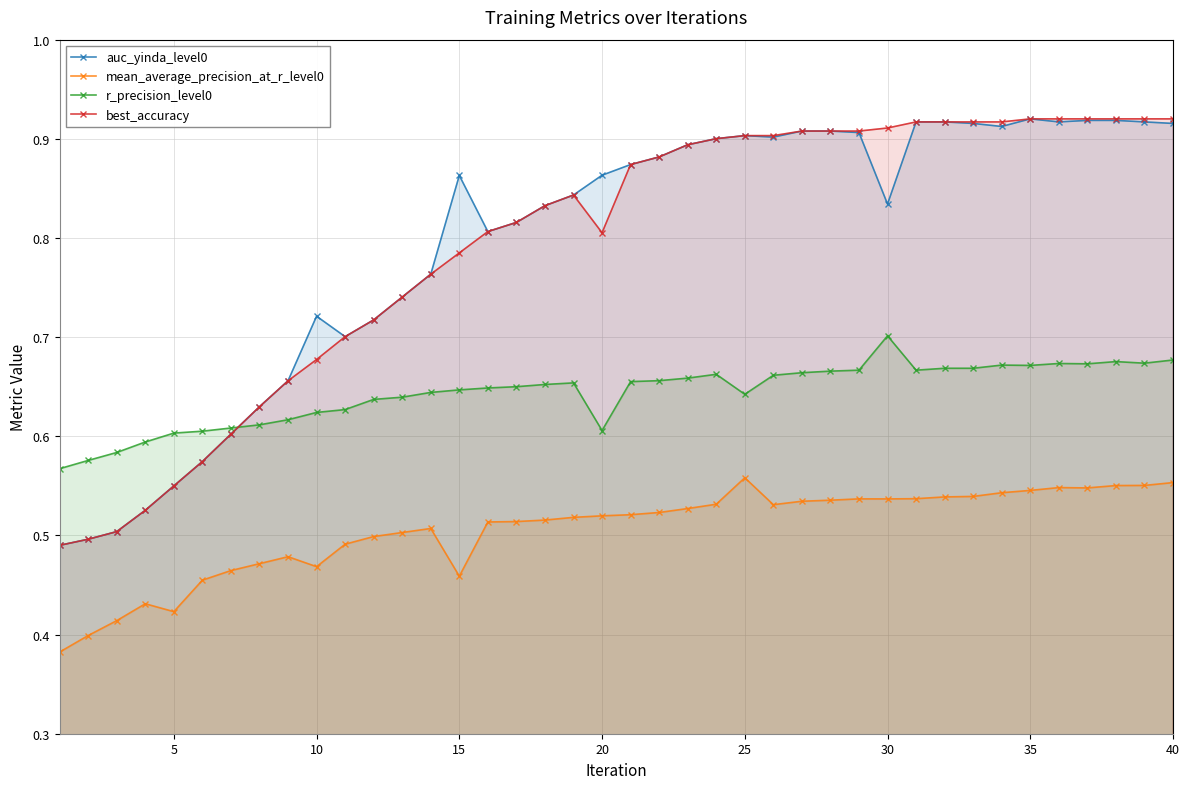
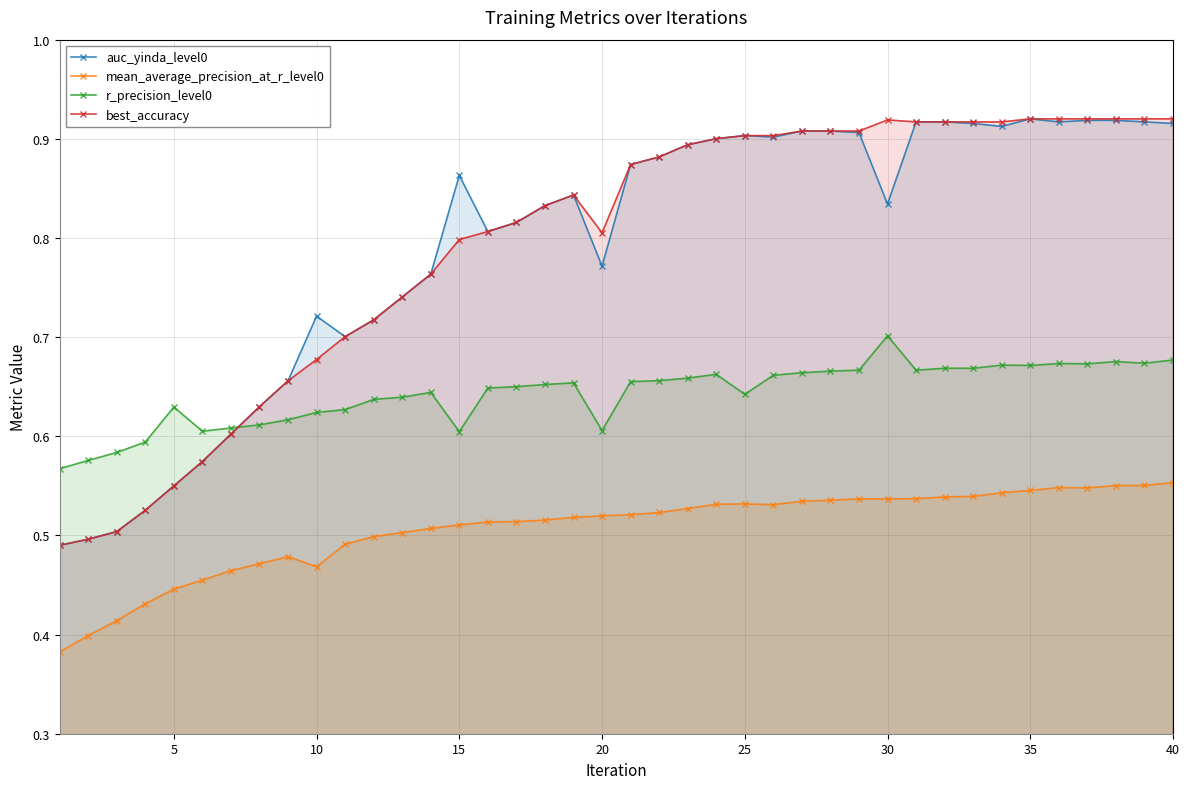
mean_average_precision_at_r_level0, 5: 0.42 -> 0.45
r_precision_level0, 5: 0.60 -> 0.63
mean_average_precision_at_r_level0, 15: 0.46 -> 0.51
r_precision_level0, 15: 0.65 -> 0.60
best_accuracy, 15: 0.78 -> 0.80
auc_yinda_level0, 20: 0.86 -> 0.77
mean_average_precision_at_r_level0, 25: 0.56 -> 0.53
best_accuracy, 30: 0.91 -> 0.92
